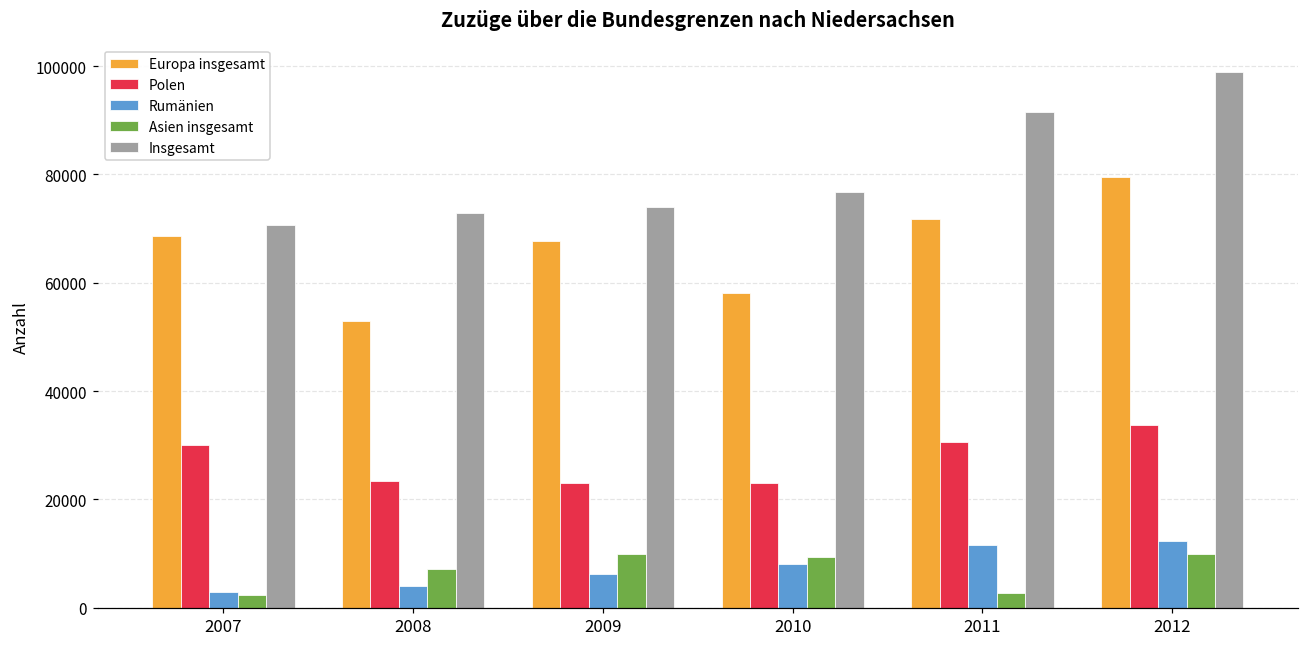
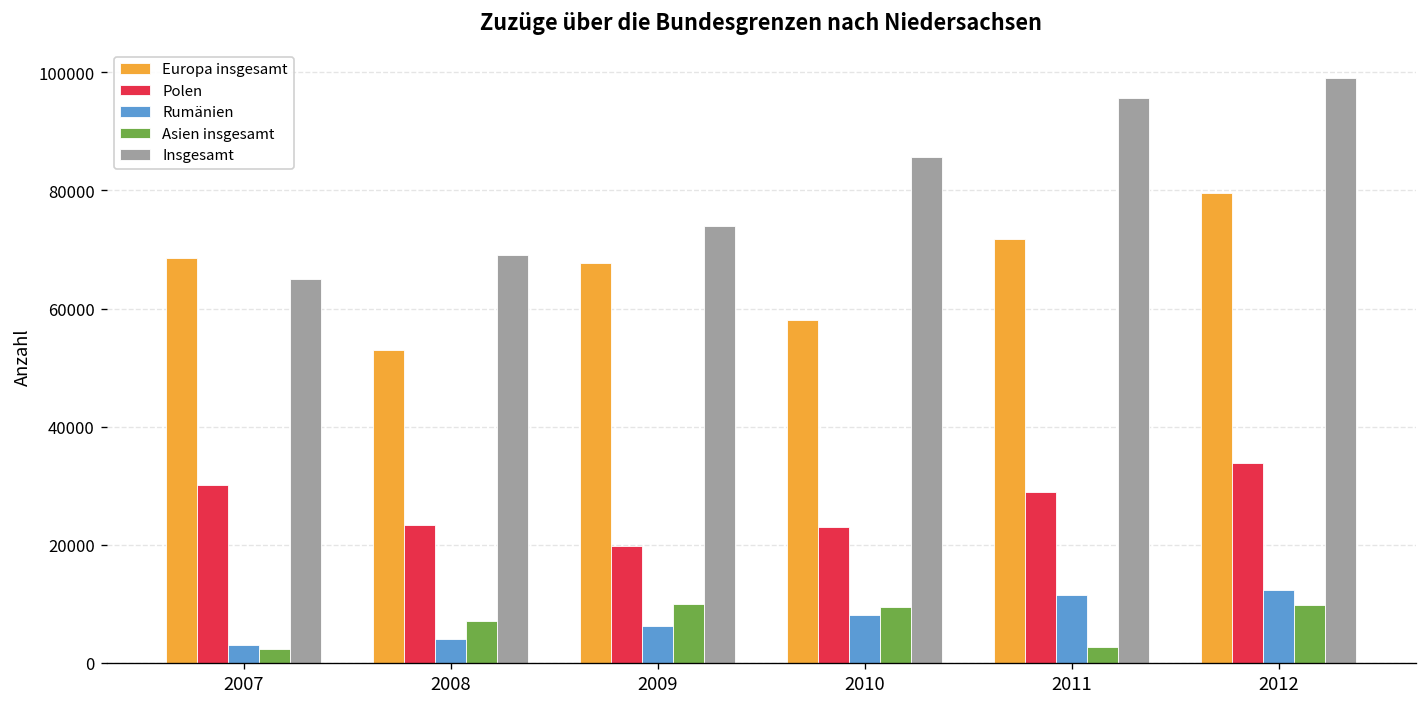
Insgesamt, 2007: 71000 -> 65000
Insgesamt, 2008: 73000 -> 69000
Polen, 2009: 23000 -> 20000
Insgesamt, 2010: 77000 -> 86000
Polen, 2011: 31000 -> 29000
Insgesamt, 2011: 92000 -> 96000
